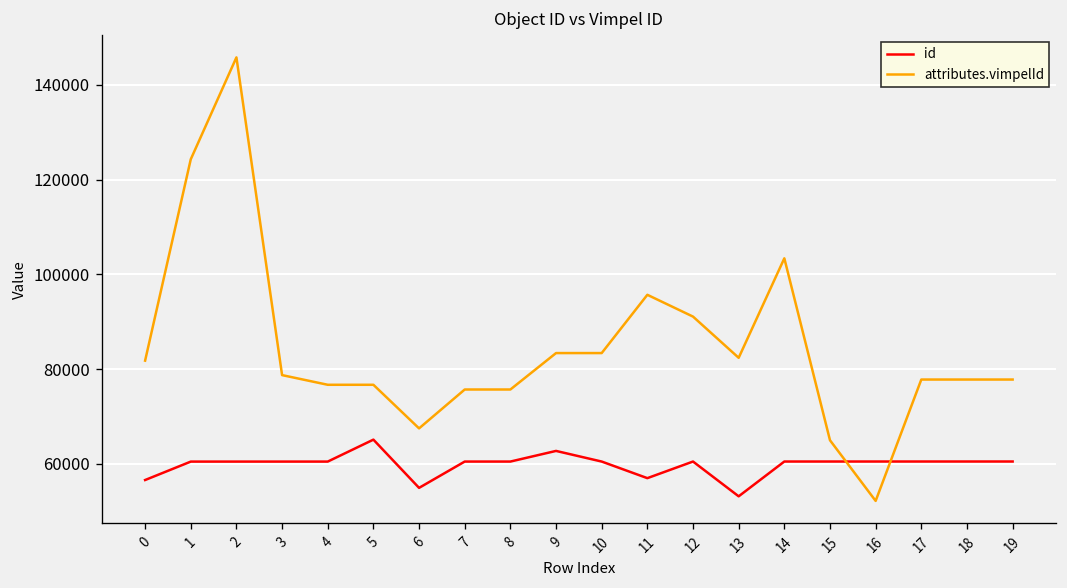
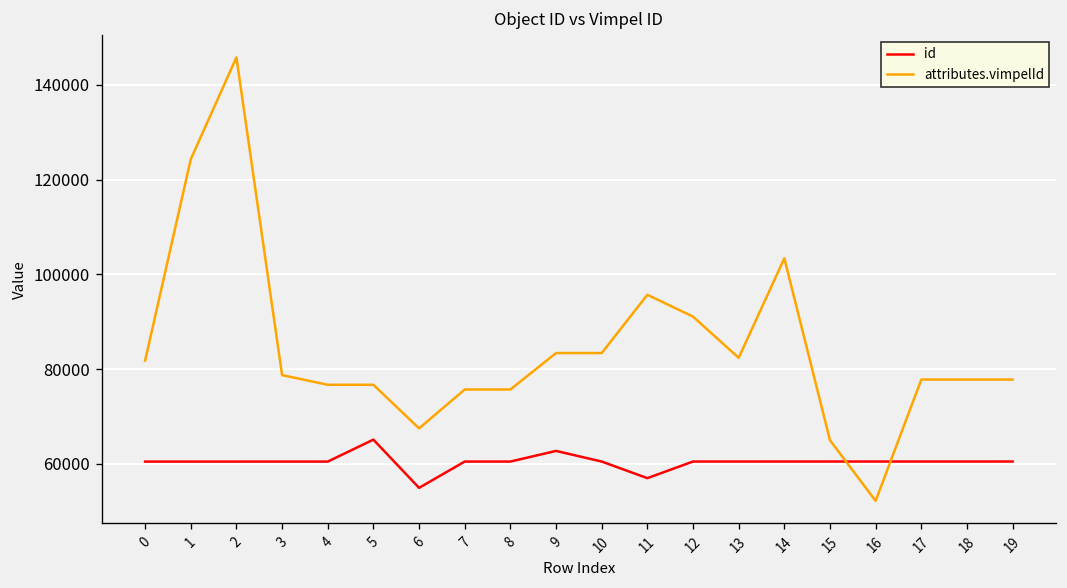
id, 0: 57000 -> 60000
id, 13: 53000 -> 61000
